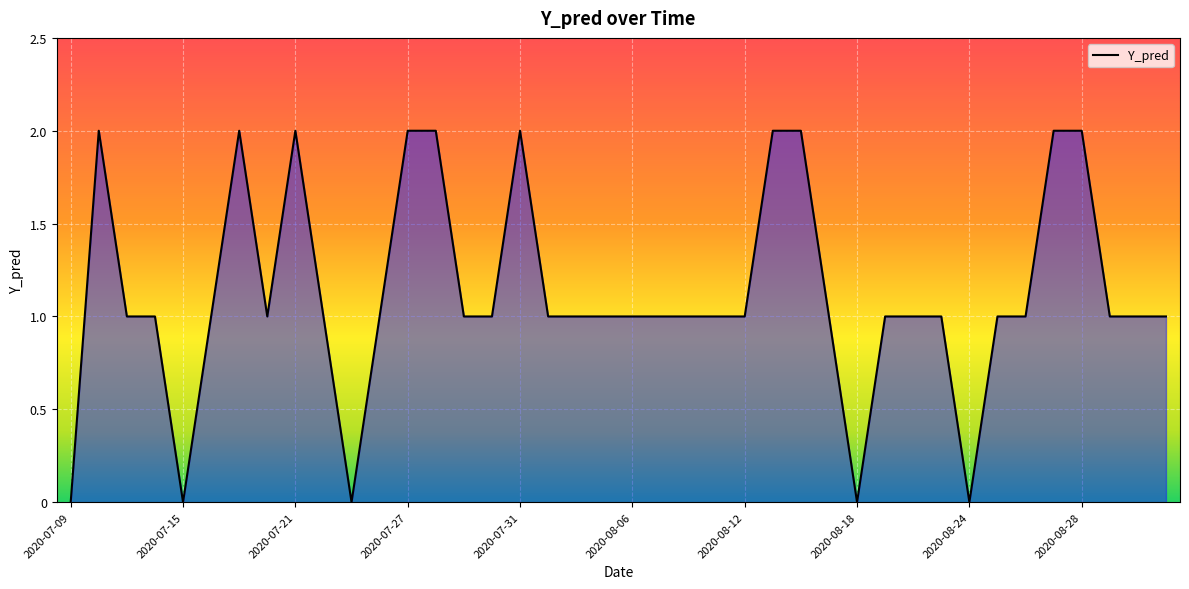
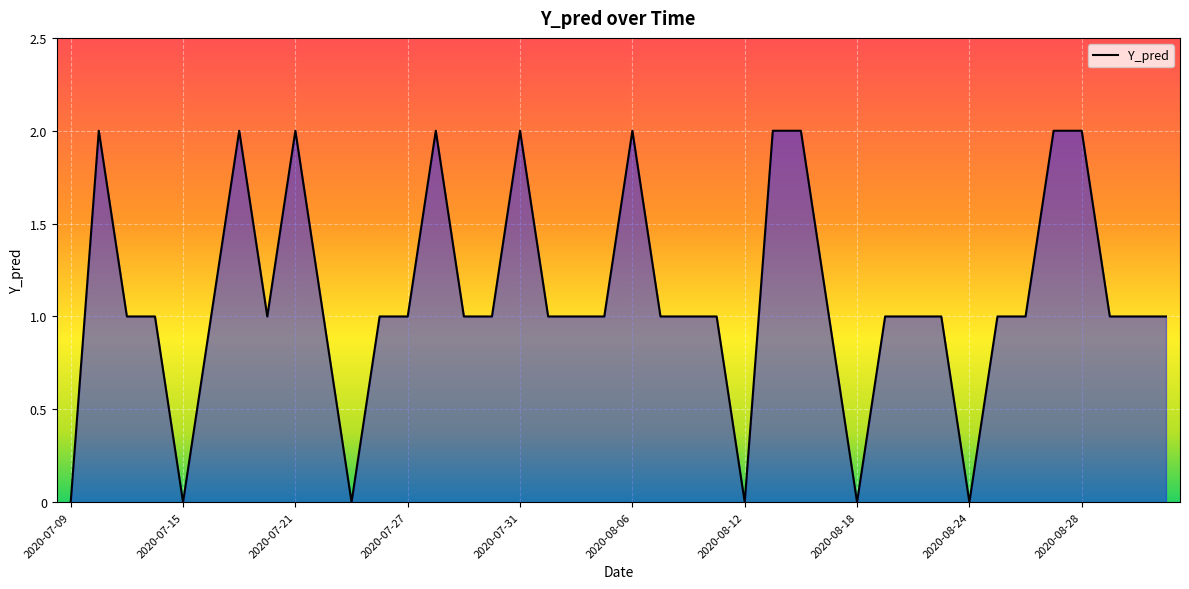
2020-07-27: 2 -> 1
2020-08-06: 1 -> 2
2020-08-12: 1 -> 0
